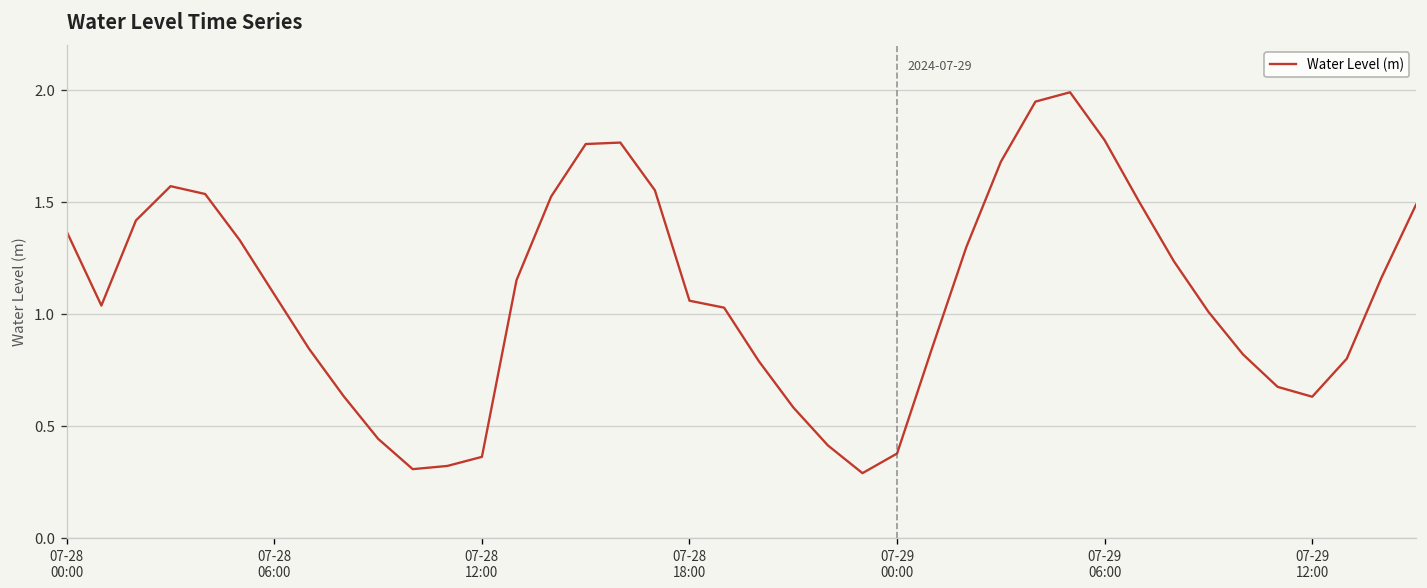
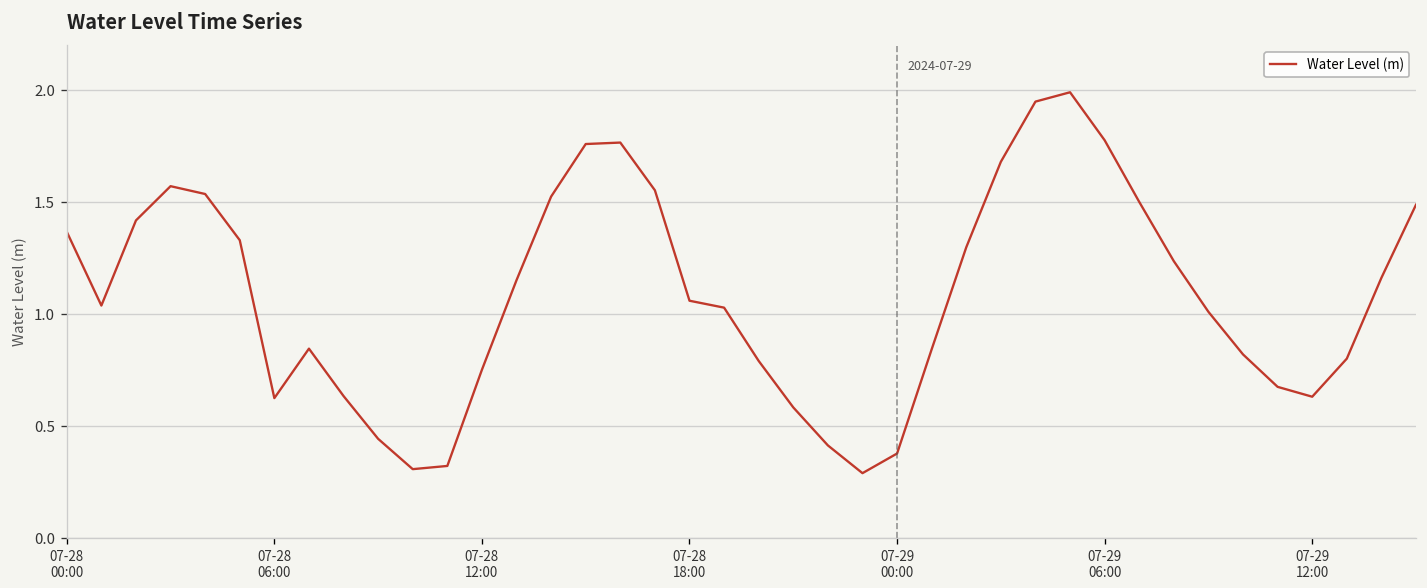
07-28 06:00: 1.09 -> 0.63
07-28 12:00: 0.36 -> 0.75
